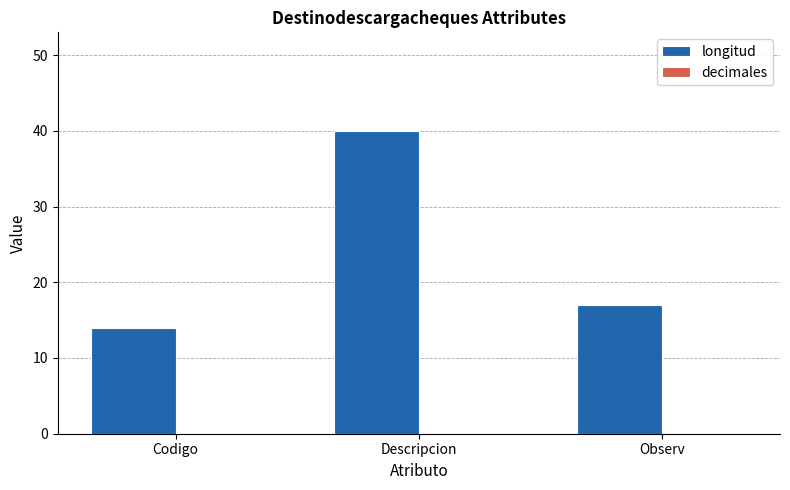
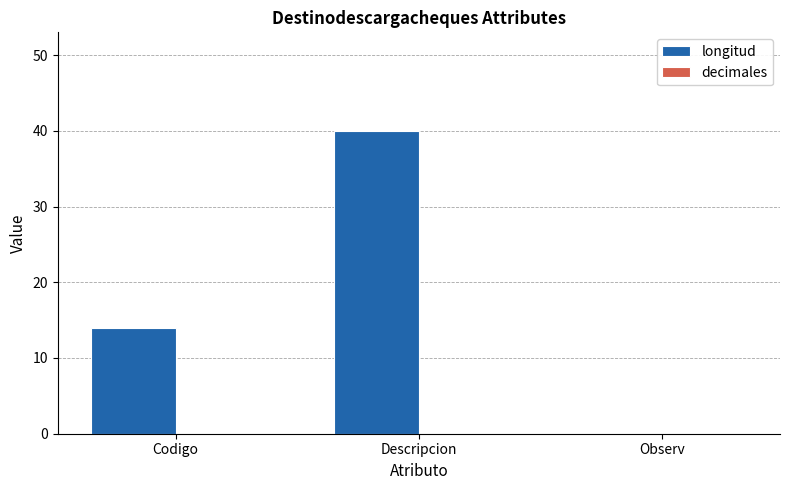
longitud, Observ: 17 -> 0
